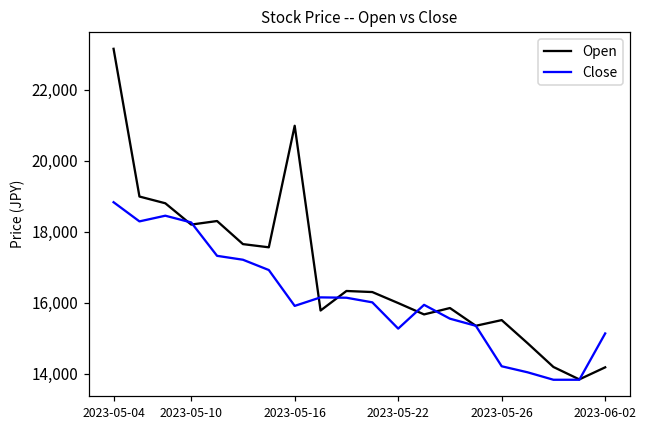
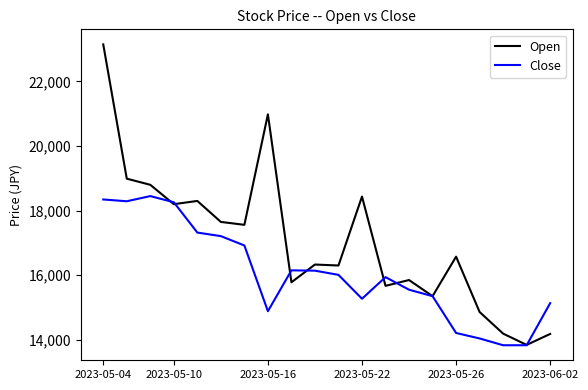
Close, 2023-05-04: 18,800 -> 18,300
Close, 2023-05-16: 15,900 -> 14,900
Open, 2023-05-22: 16,000 -> 18,400
Open, 2023-05-26: 15,500 -> 16,600
